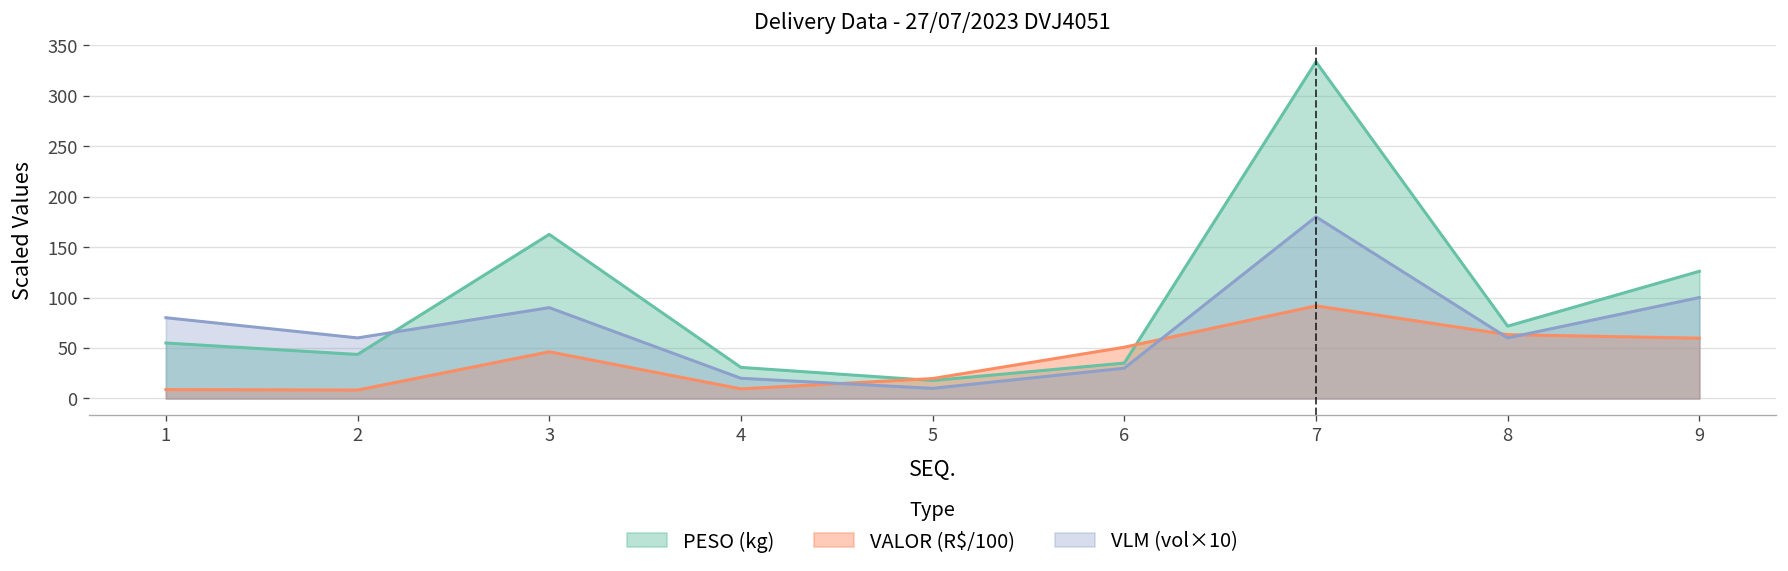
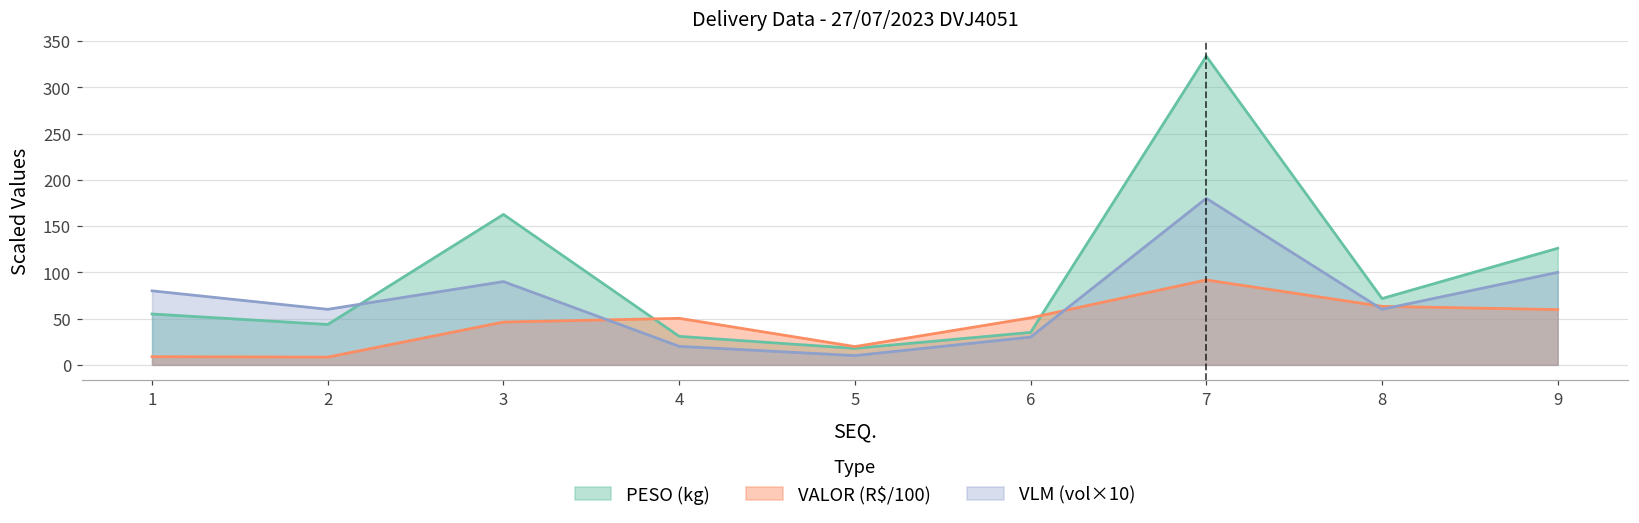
VALOR (R$/100), 4: 10 -> 50
